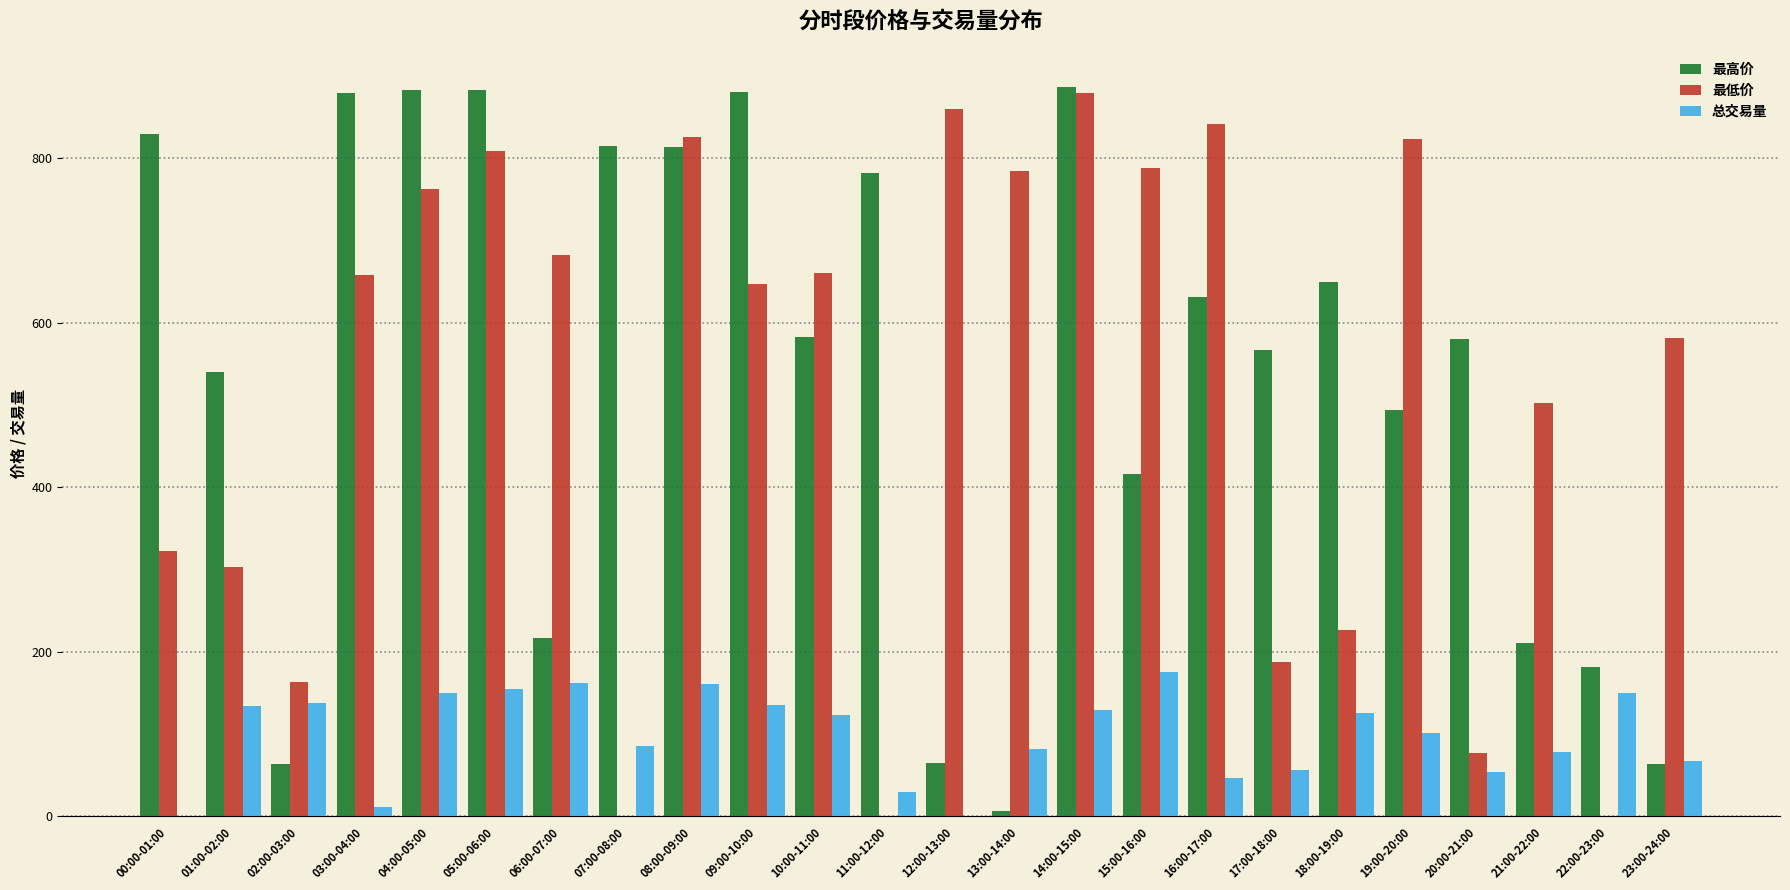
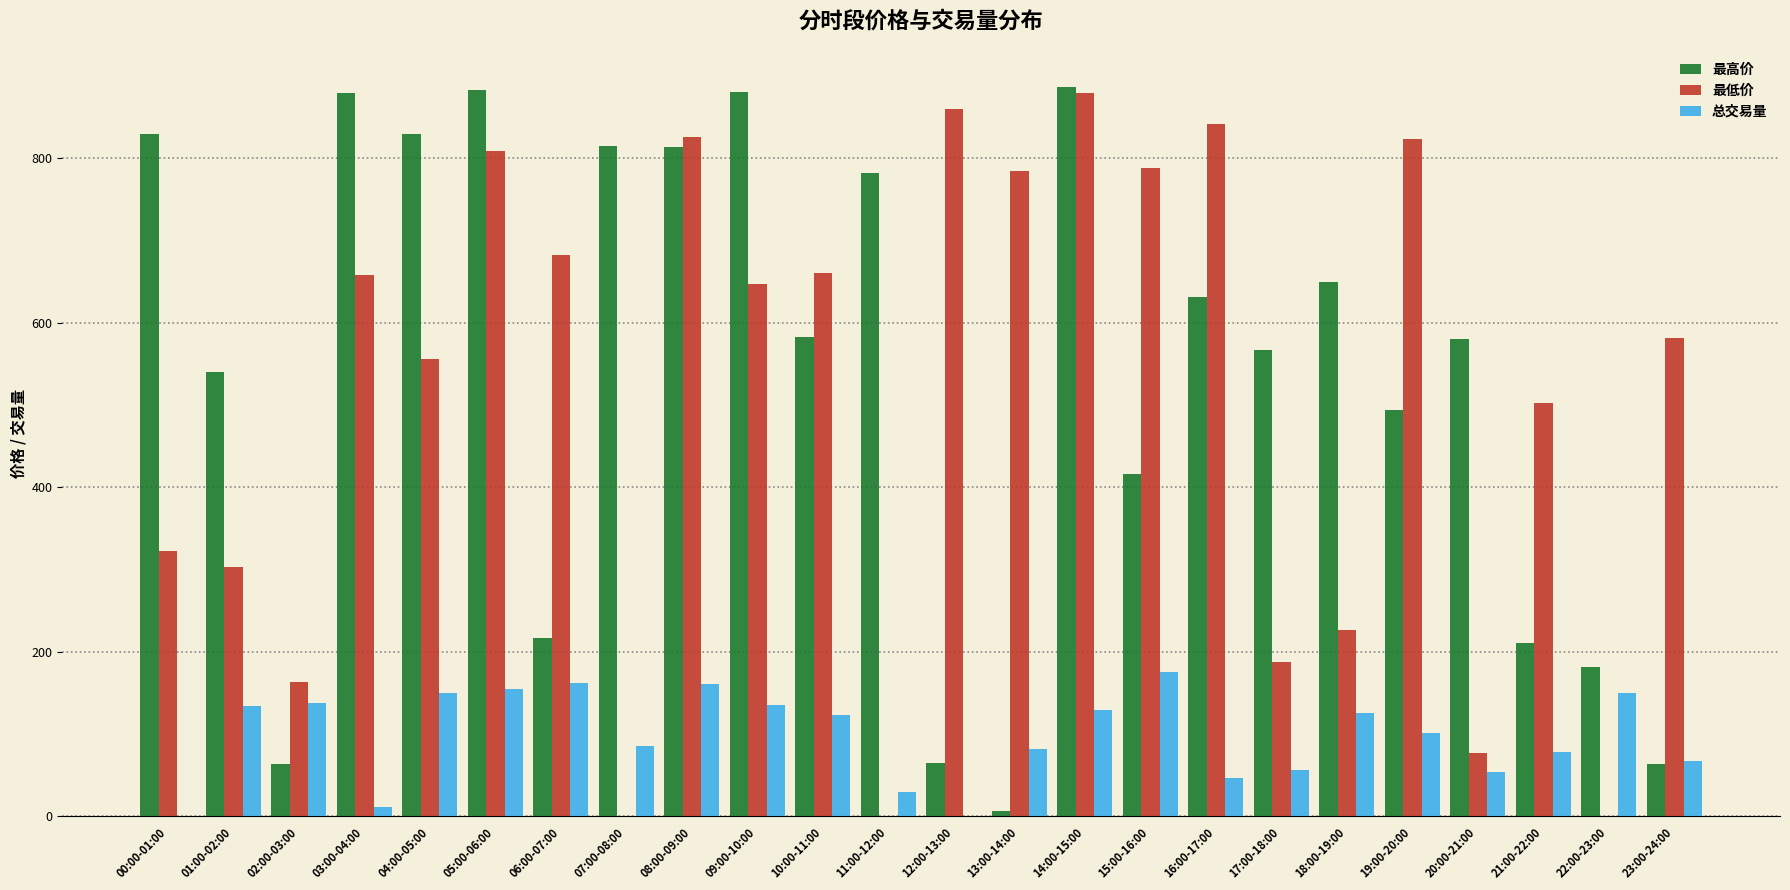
最高价, 04:00-05:00: 880 -> 830
最低价, 04:00-05:00: 760 -> 560
